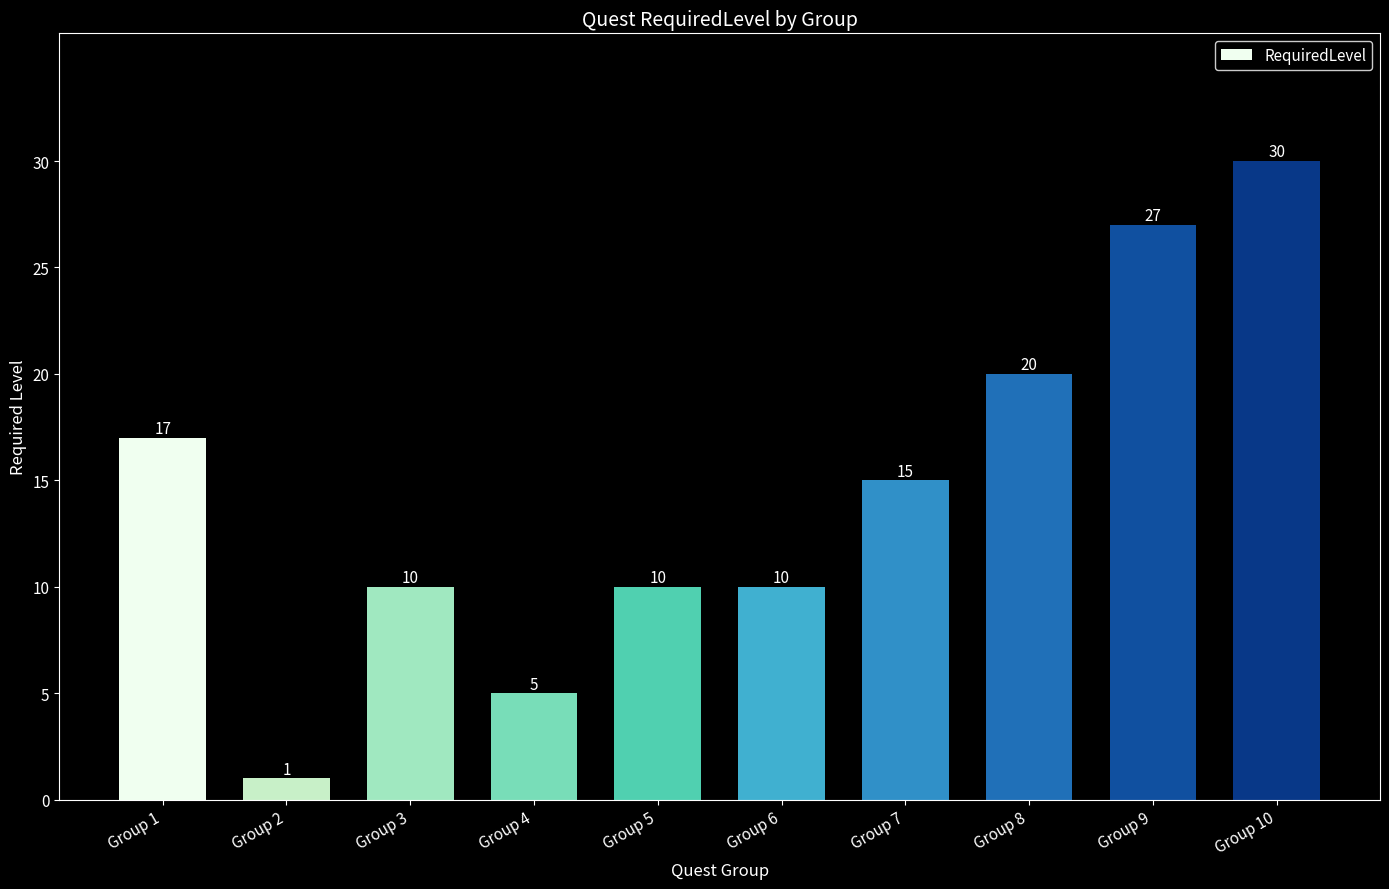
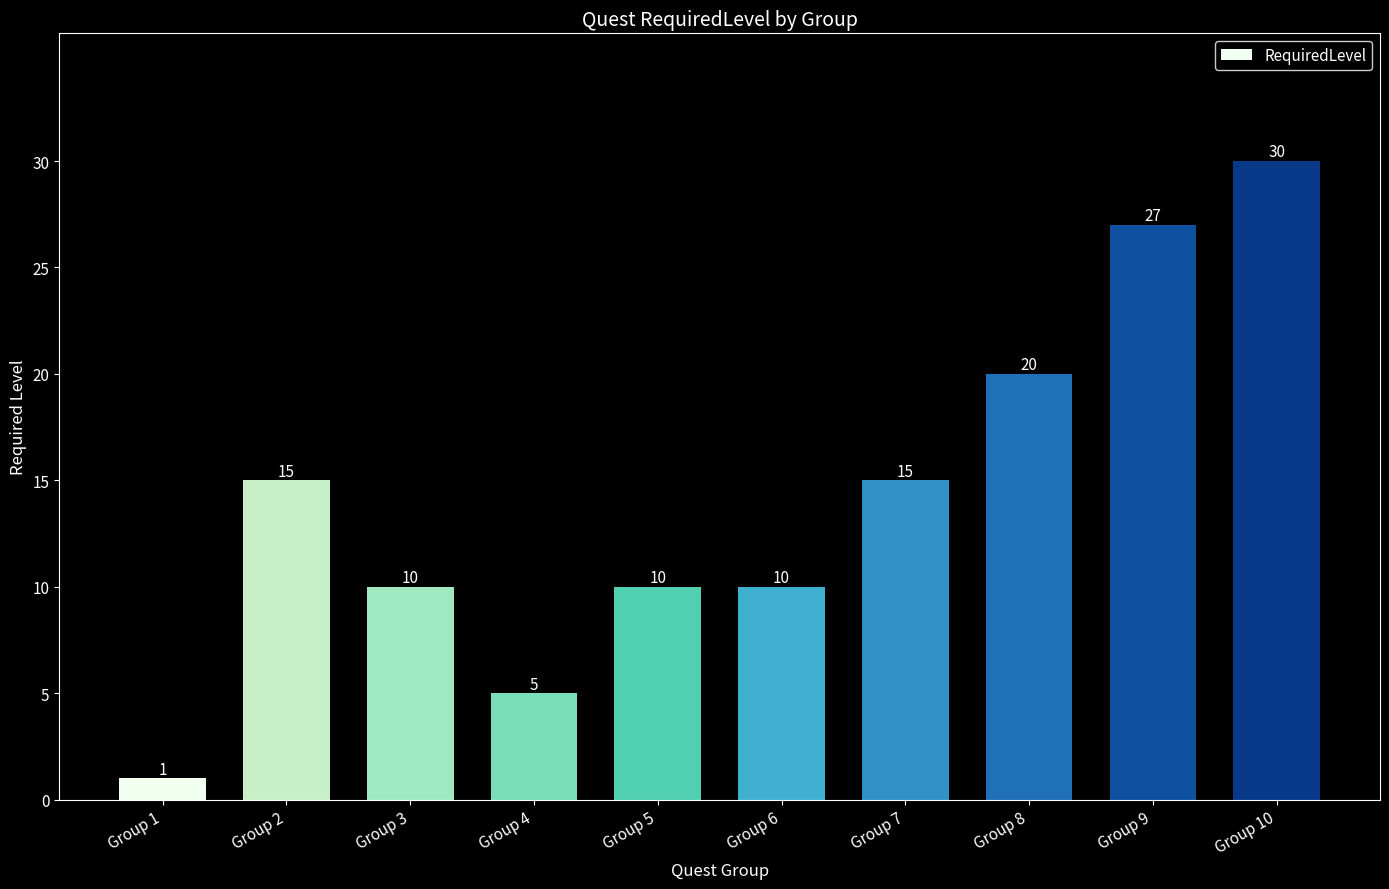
Group 1: 17 -> 1
Group 2: 1 -> 15
